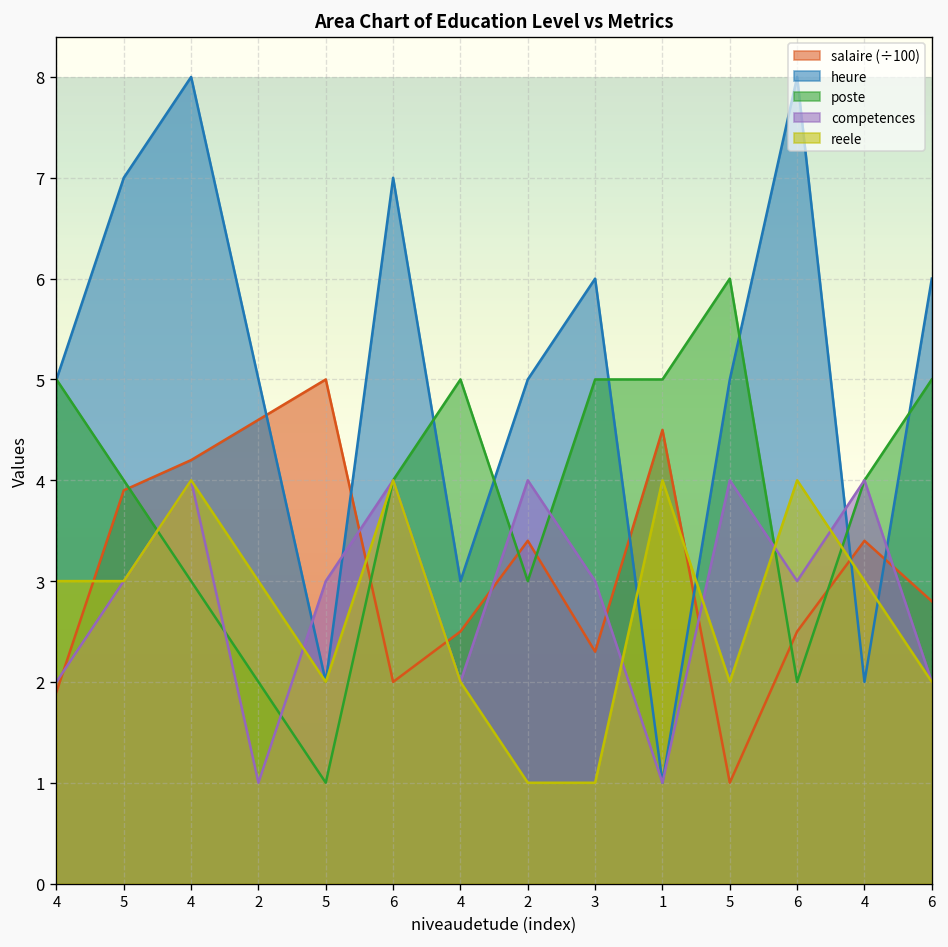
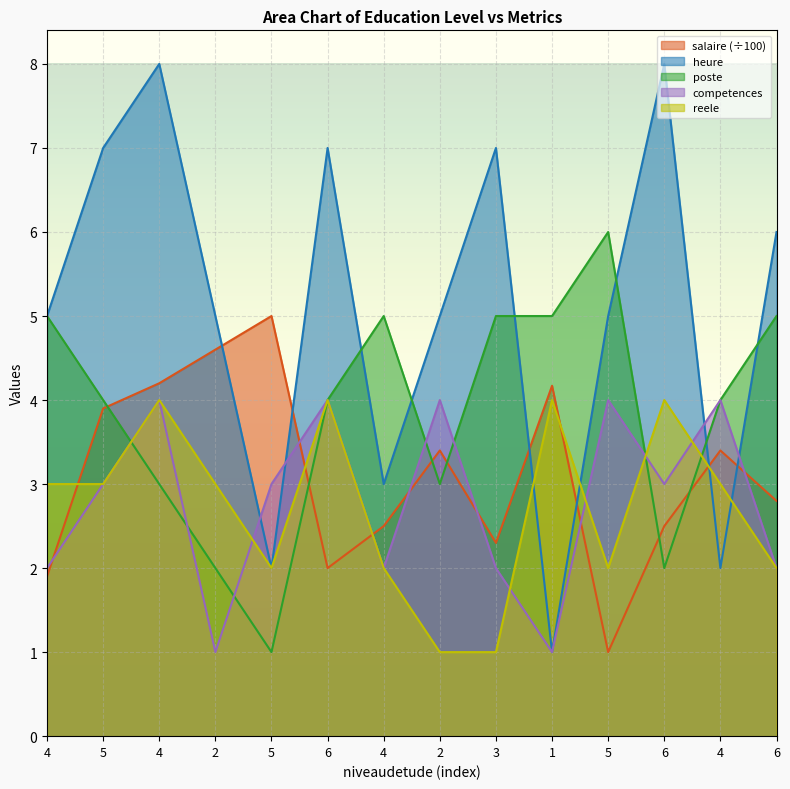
heure, 3: 6 -> 7
competences, 3: 3 -> 2
salaire (÷100), 1: 4.5 -> 4.2
